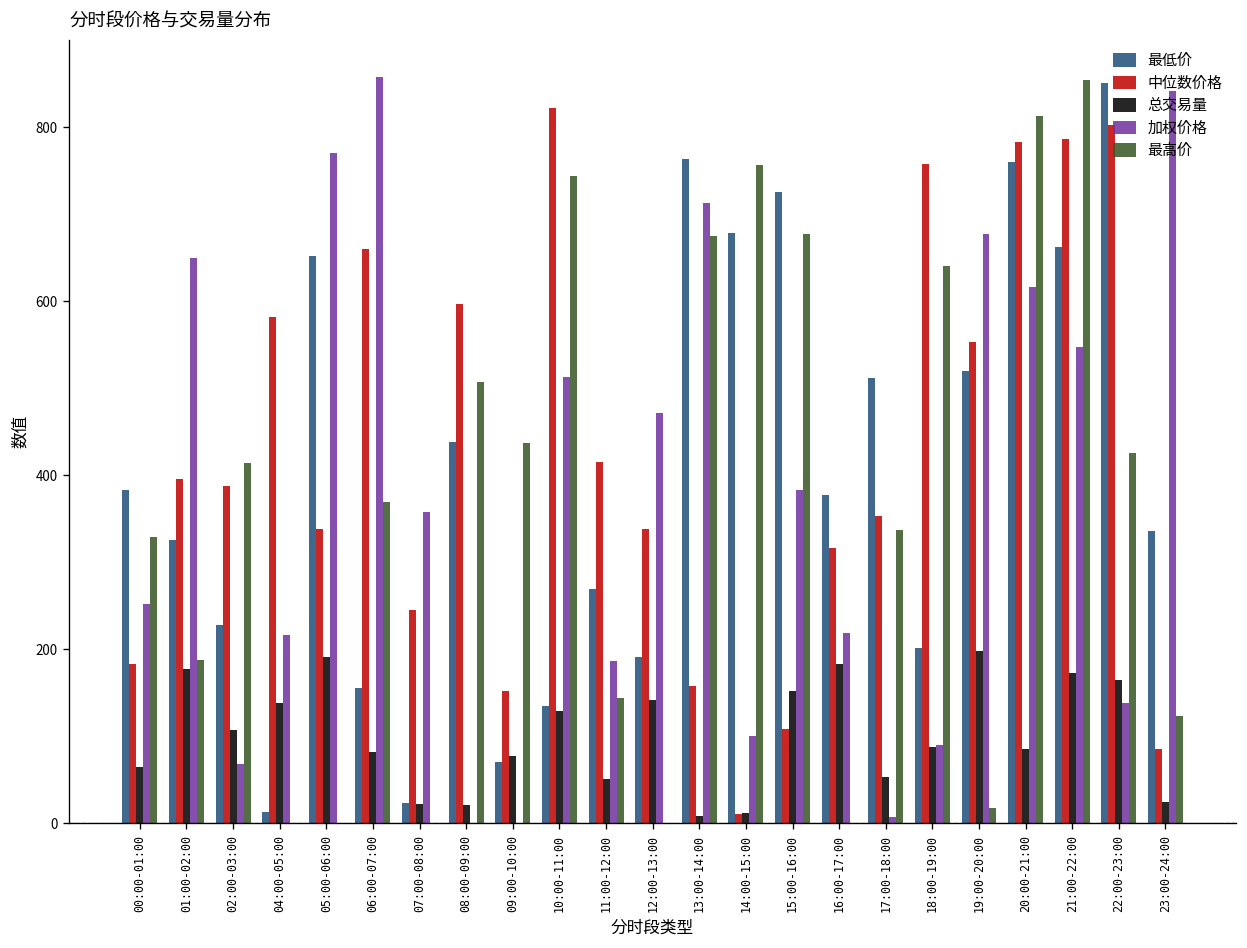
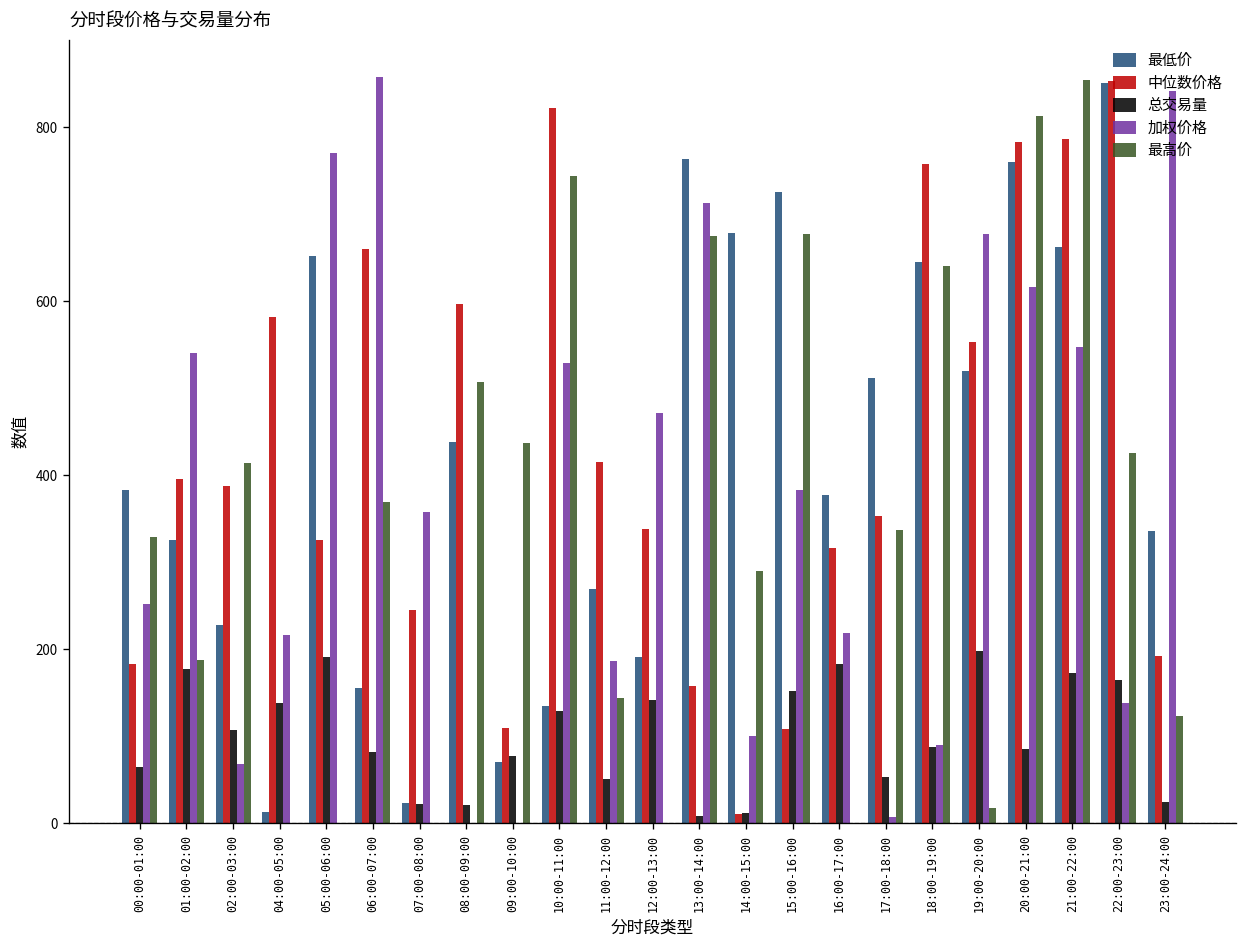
加权价格, 01:00-02:00: 650 -> 540
中位数价格, 05:00-06:00: 340 -> 330
中位数价格, 09:00-10:00: 150 -> 110
加权价格, 10:00-11:00: 510 -> 530
最高价, 14:00-15:00: 760 -> 290
最低价, 18:00-19:00: 200 -> 650
中位数价格, 22:00-23:00: 800 -> 850
中位数价格, 23:00-24:00: 90 -> 190
